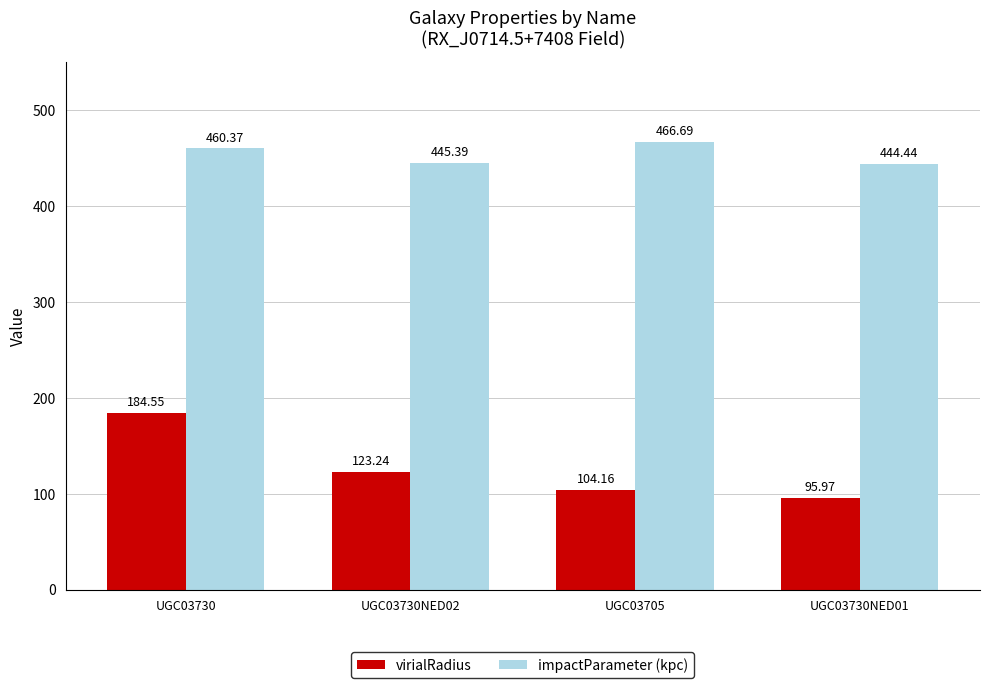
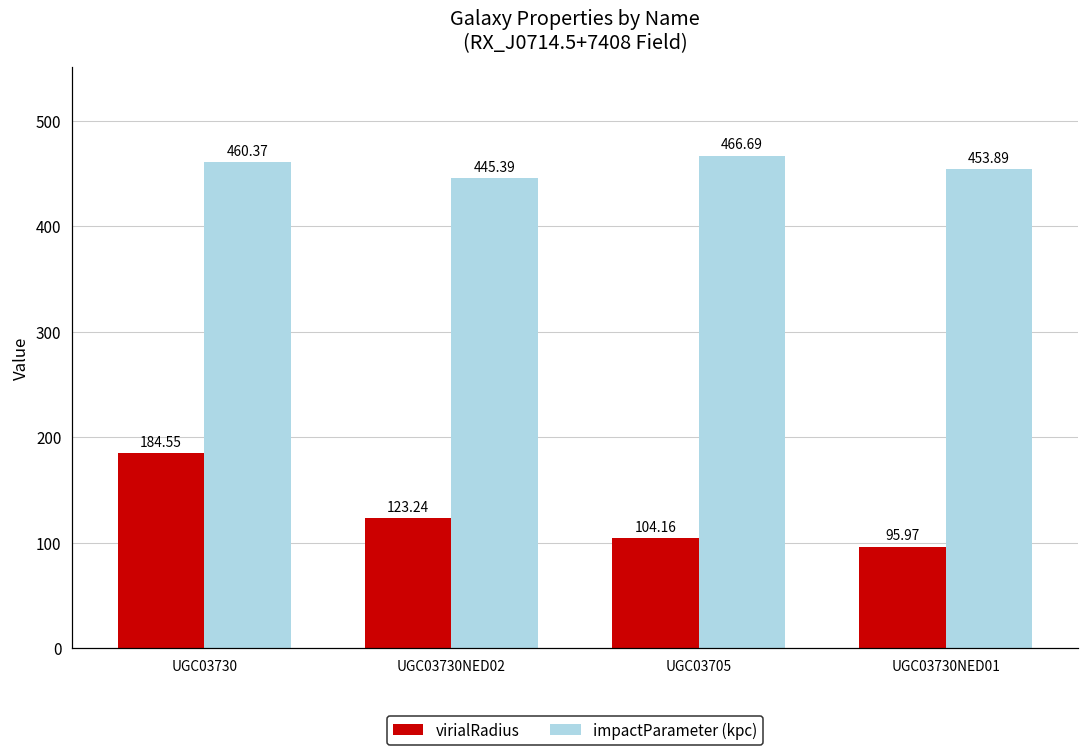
impactParameter (kpc), UGC03730NED01: 444.44 -> 453.89
